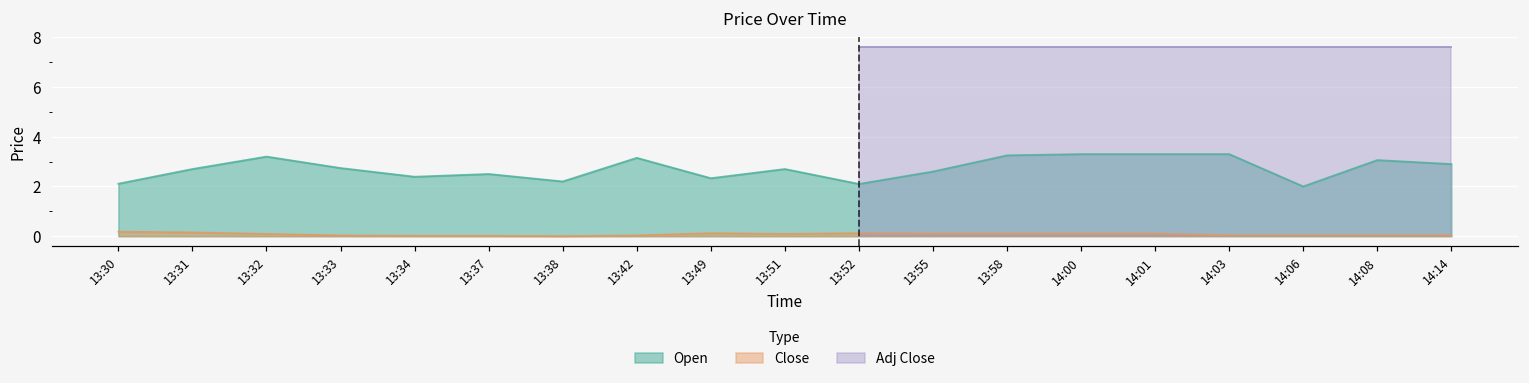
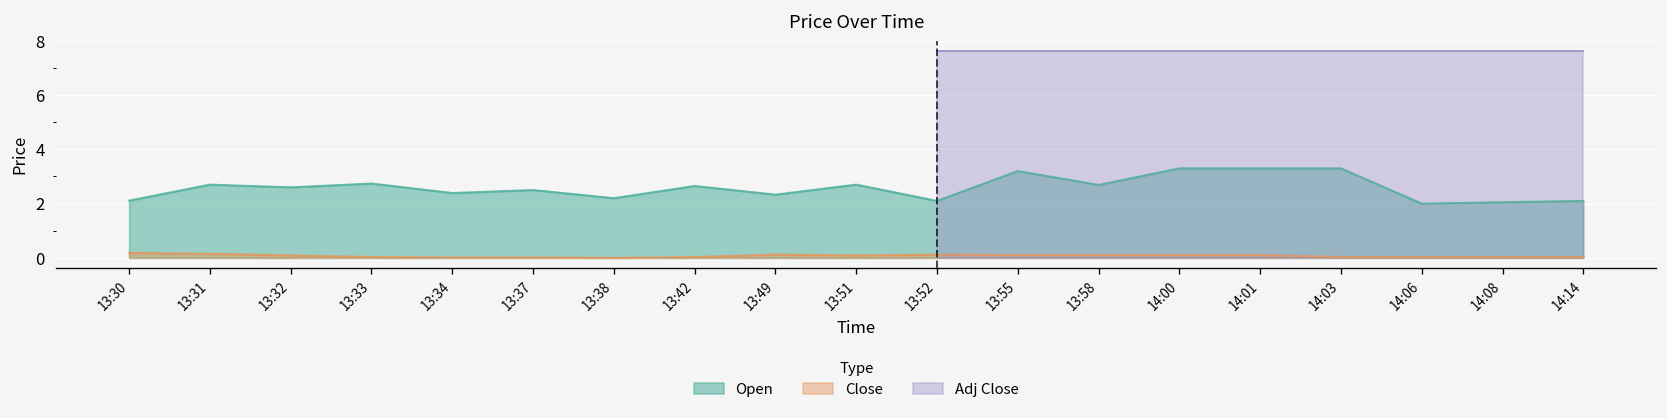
Open, 13:32: 3.2 -> 2.6
Open, 13:42: 3.2 -> 2.7
Open, 13:55: 2.6 -> 3.2
Open, 13:58: 3.3 -> 2.7
Open, 14:08: 3.1 -> 2.0
Open, 14:14: 2.9 -> 2.1
